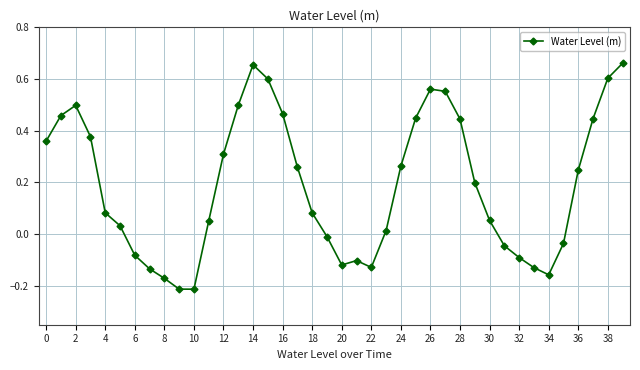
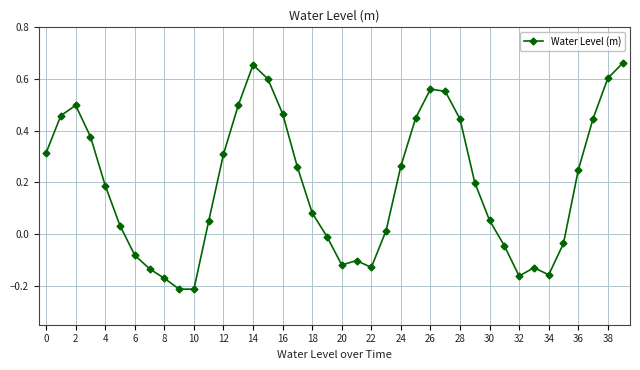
0: 0.36 -> 0.31
4: 0.08 -> 0.19
32: -0.09 -> -0.16
